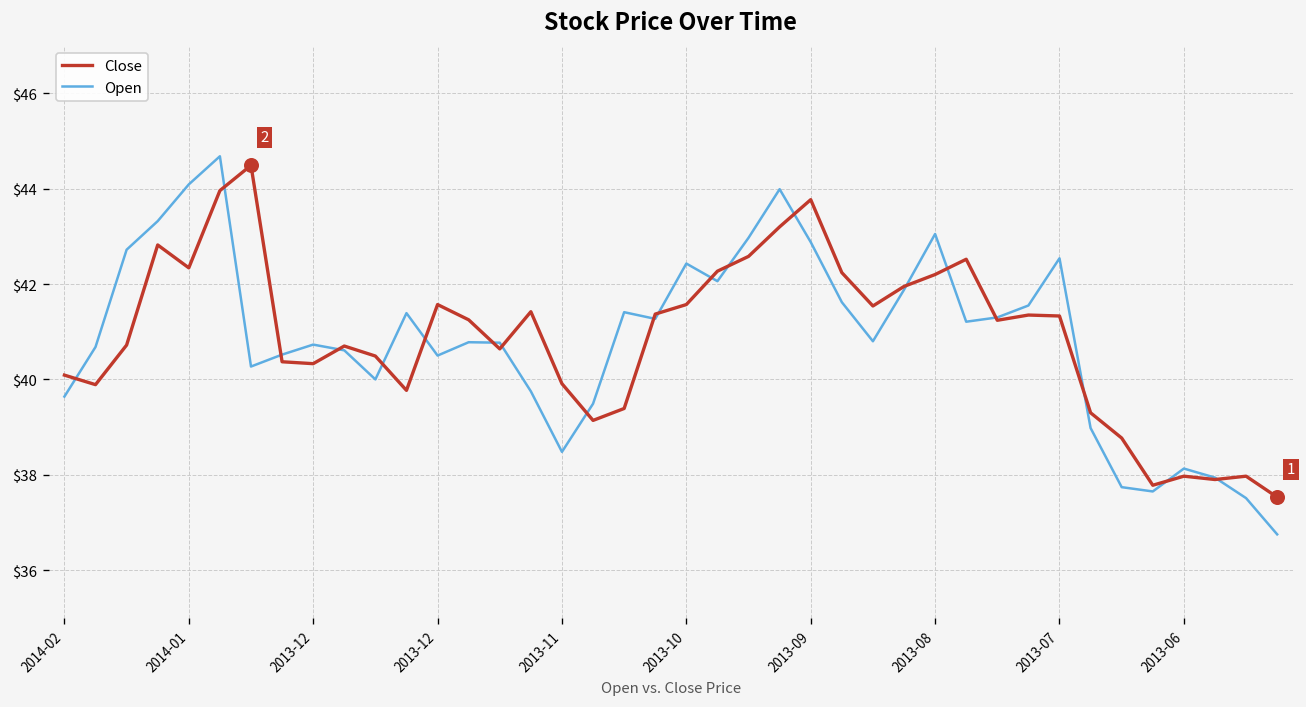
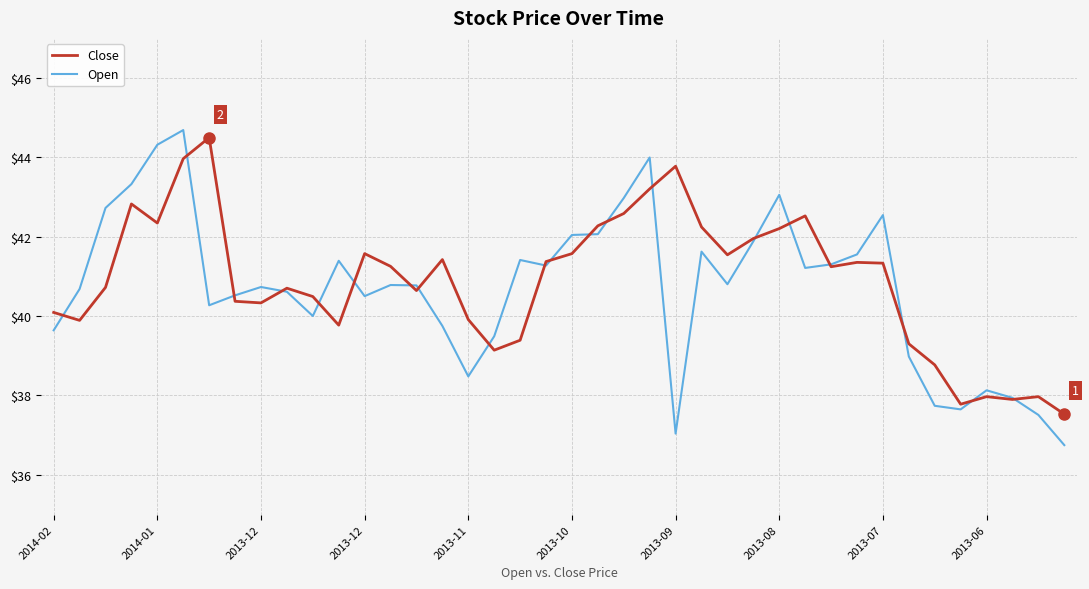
Open, 2014-01: $44.1 -> $44.3
Open, 2013-10: $42.4 -> $42.0
Open, 2013-09: $42.9 -> $37.0
